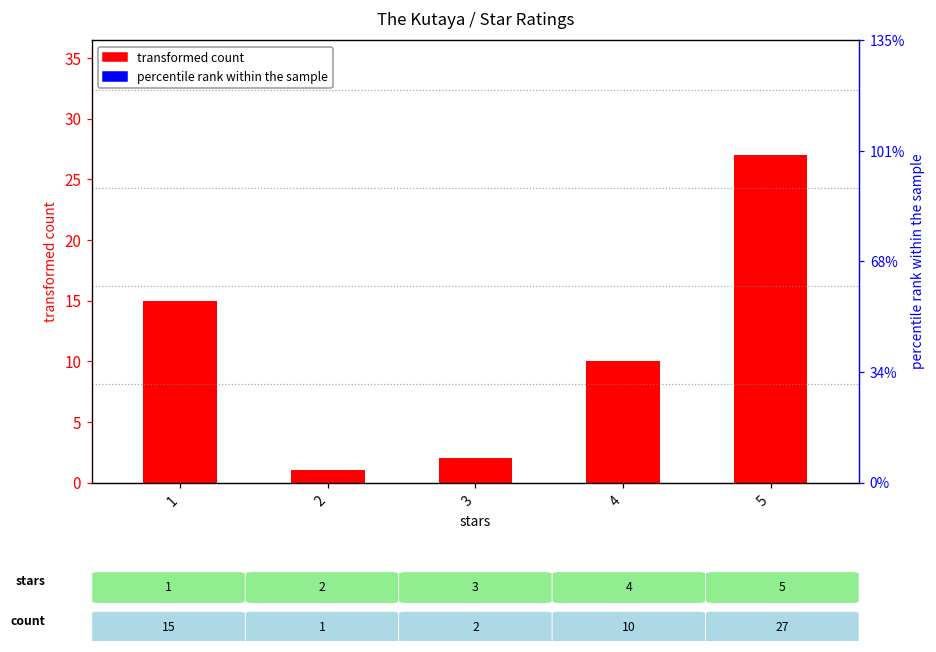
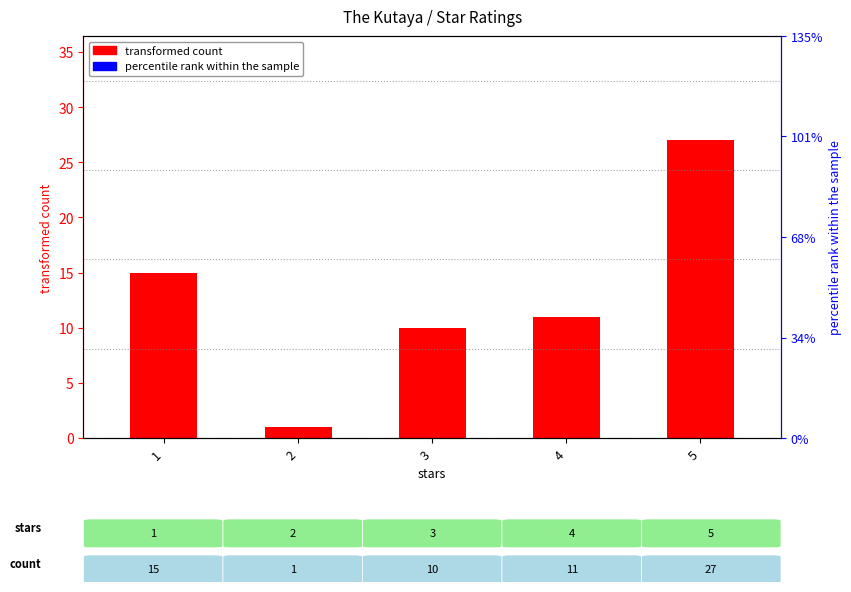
3: 2 -> 10
4: 10 -> 11
